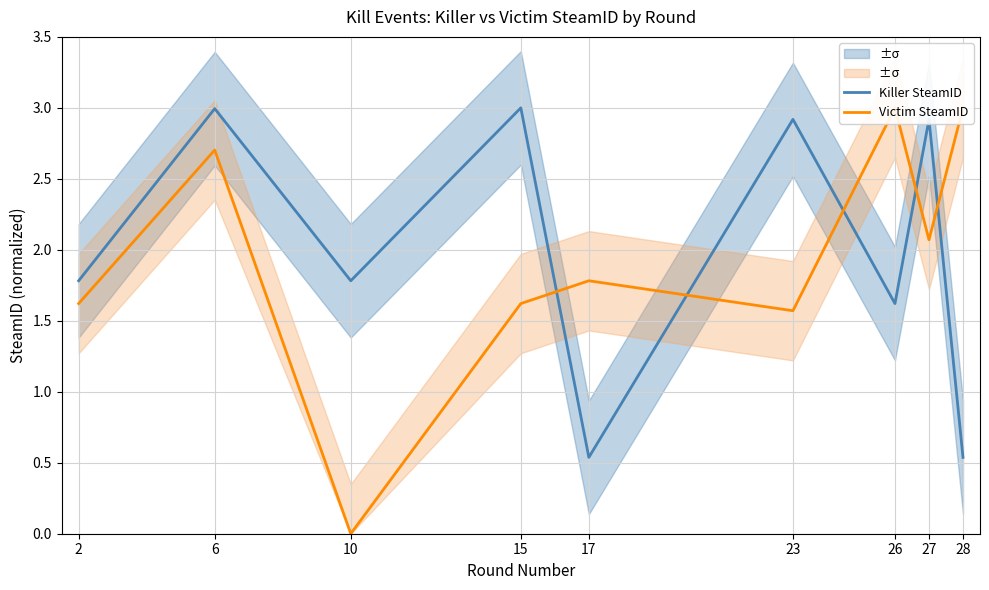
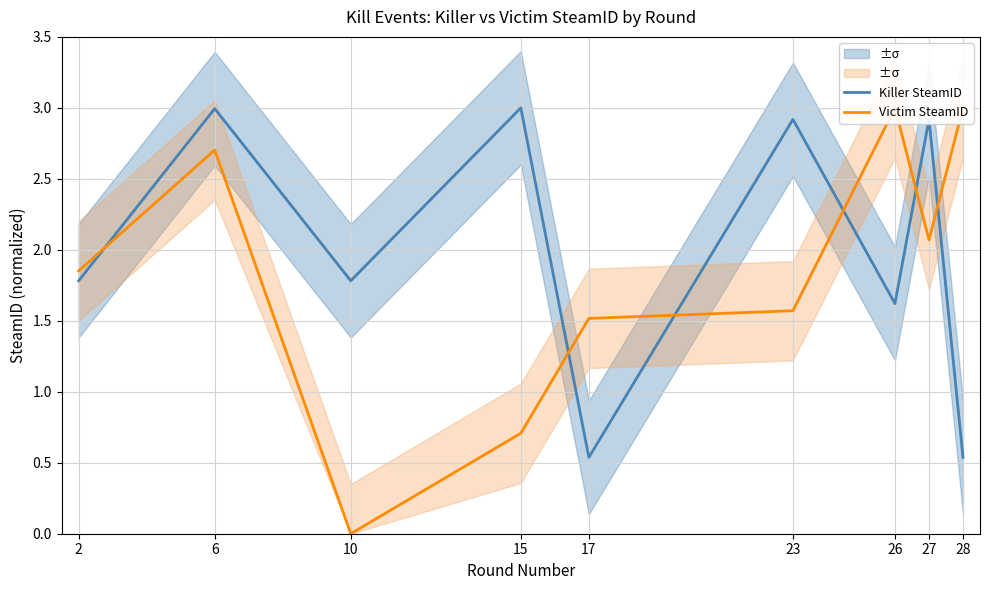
Victim SteamID, 2: 1.62 -> 1.85
Victim SteamID, 15: 1.62 -> 0.71
Victim SteamID, 17: 1.78 -> 1.52
